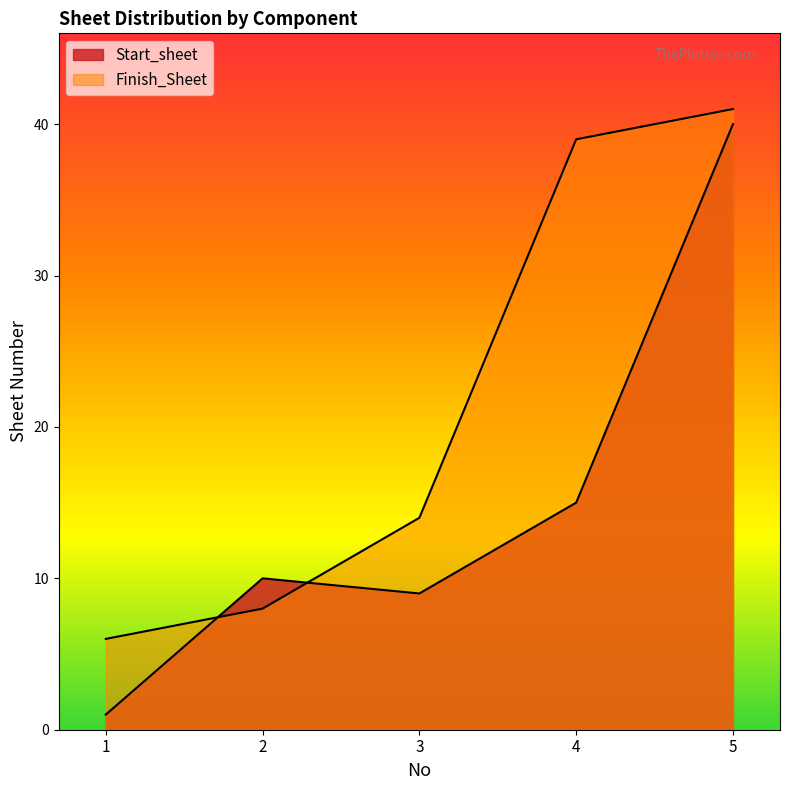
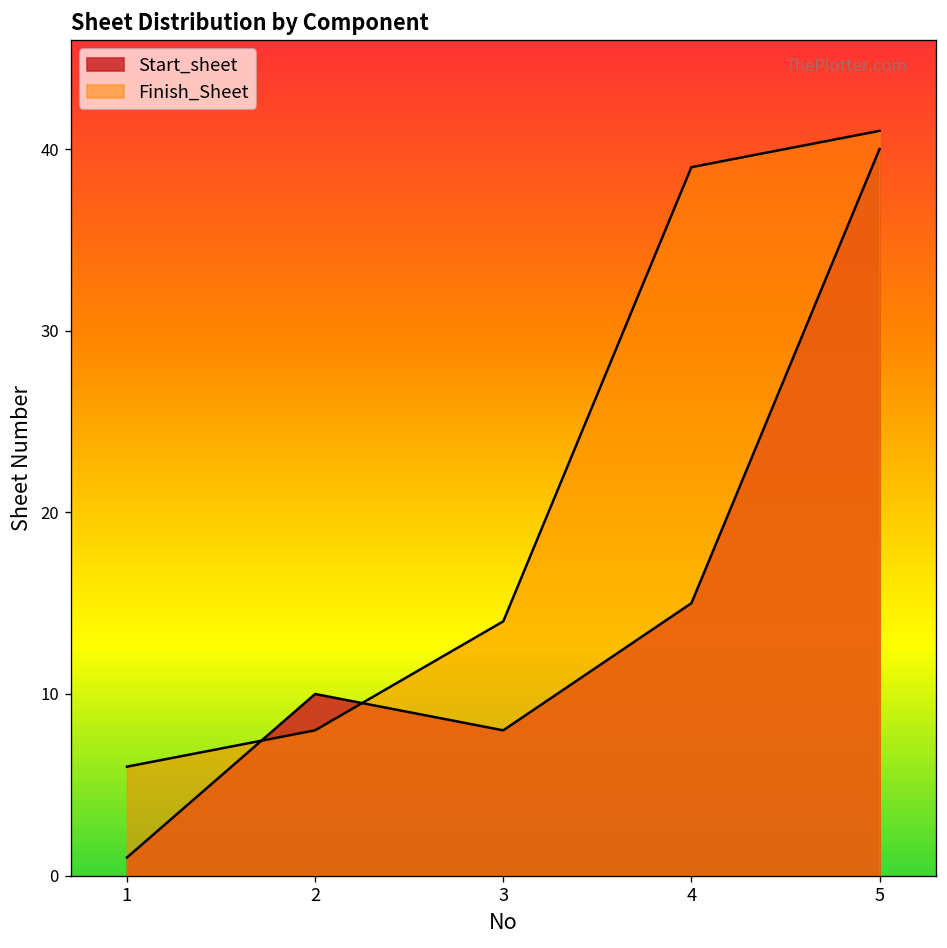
Start_sheet, 3: 9 -> 8
